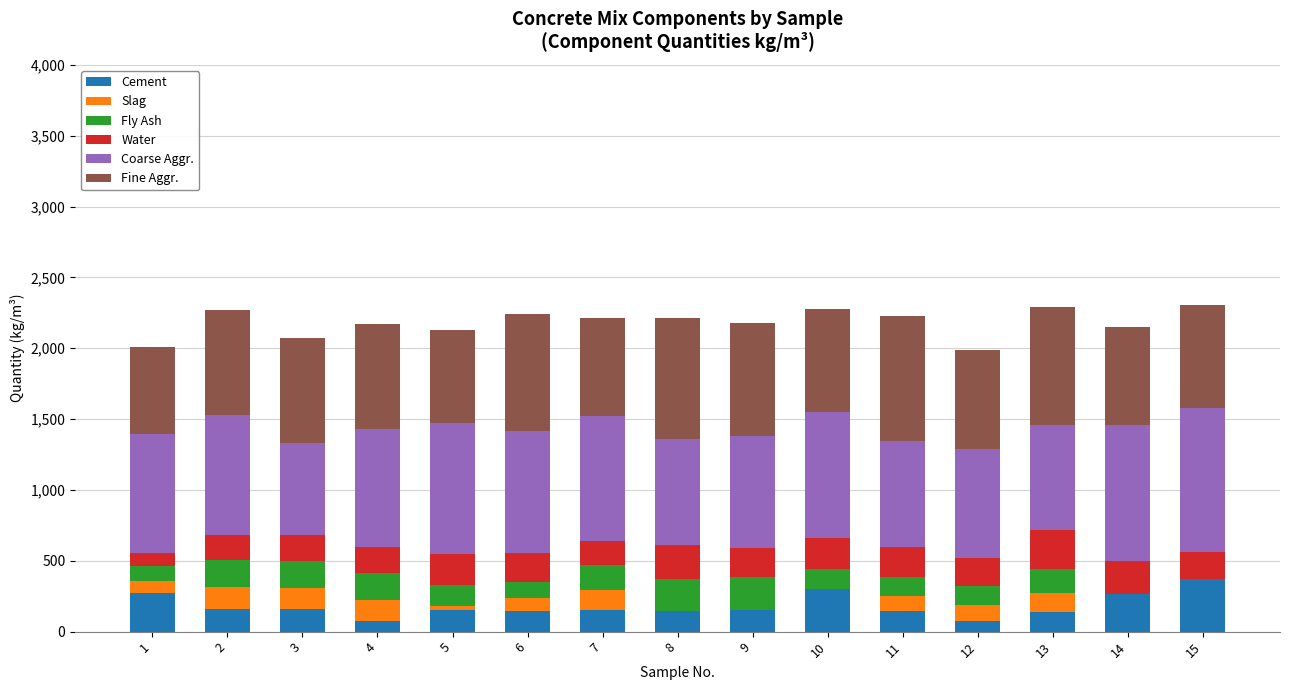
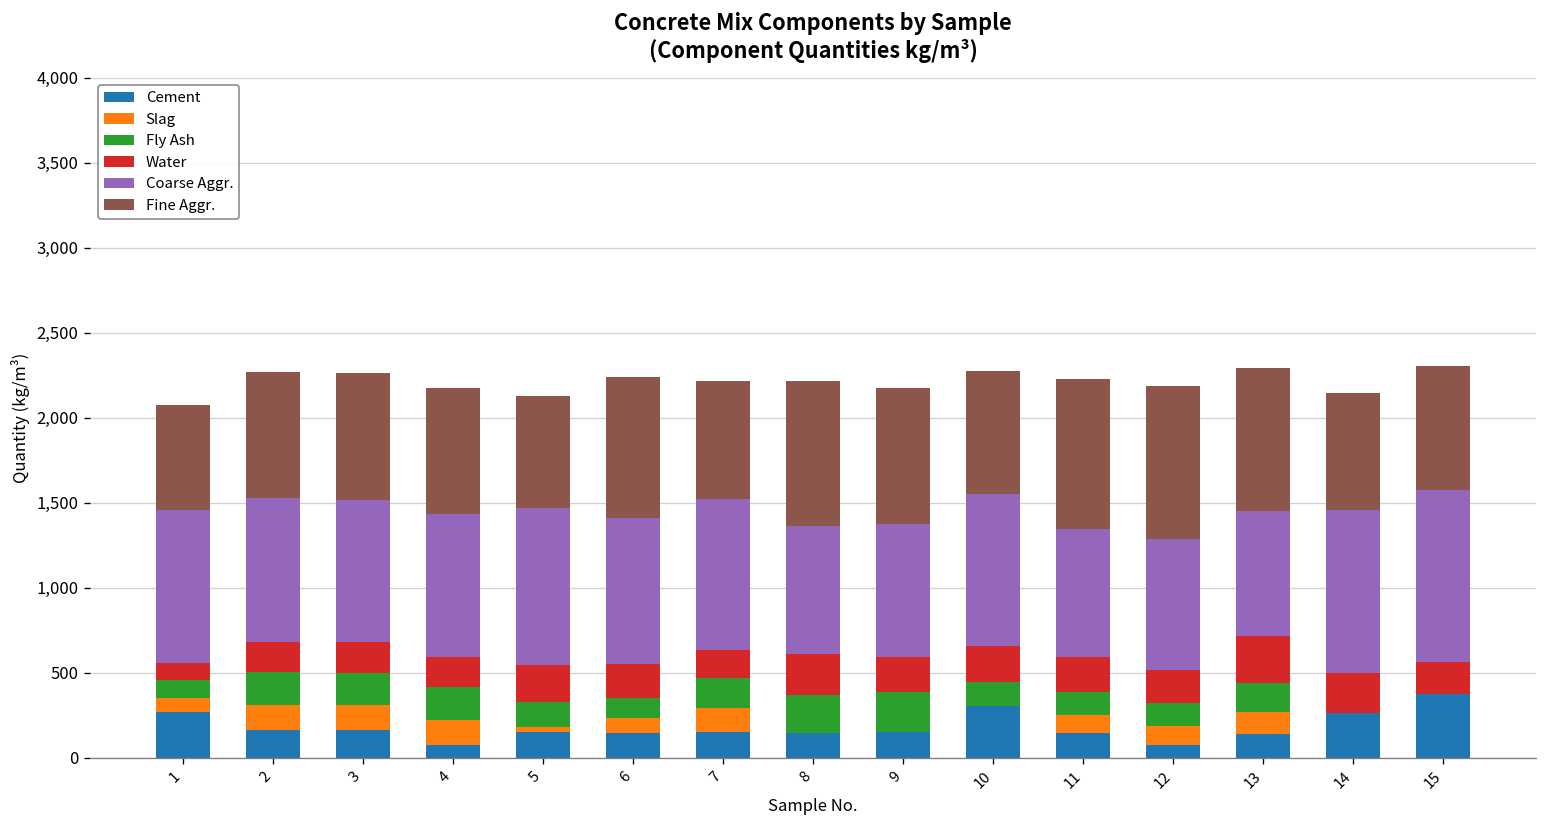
Coarse Aggr., 1: 840 -> 900
Coarse Aggr., 3: 650 -> 840
Fine Aggr., 12: 700 -> 900
